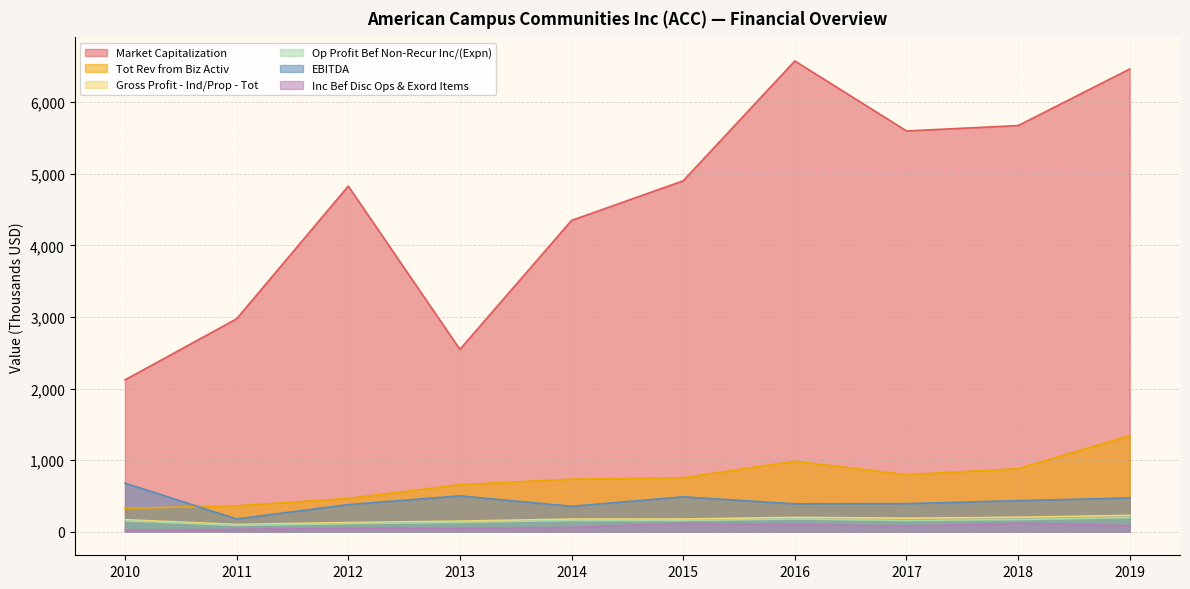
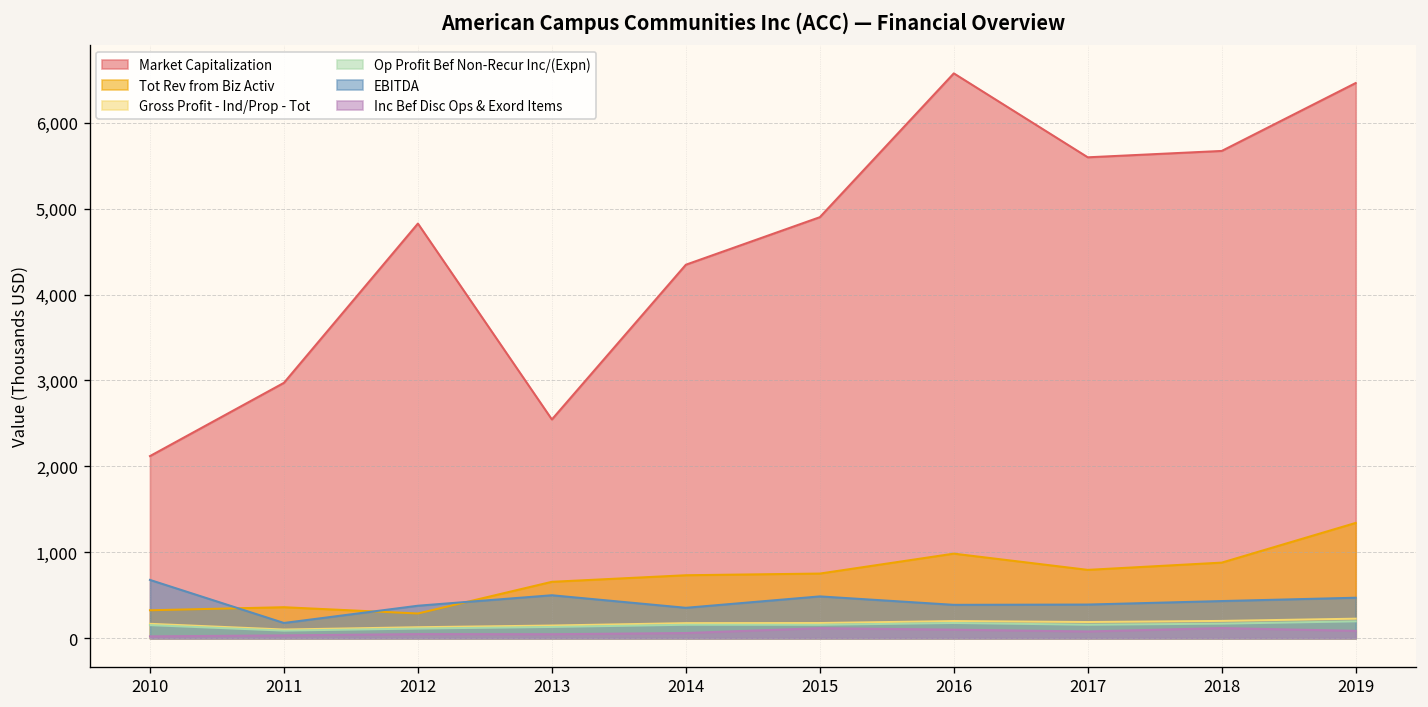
Tot Rev from Biz Activ, 2012: 500 -> 300
